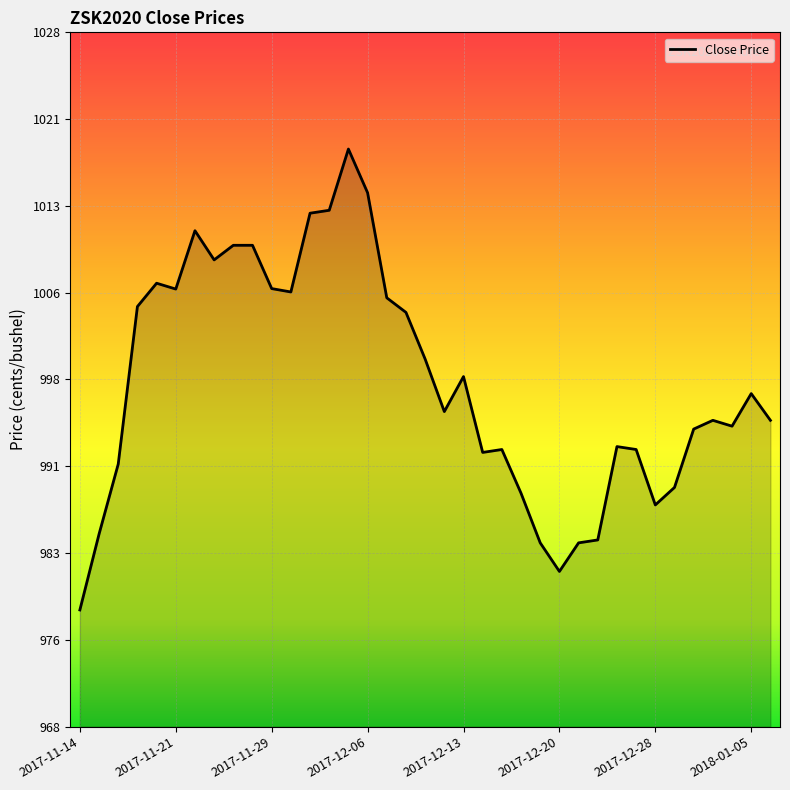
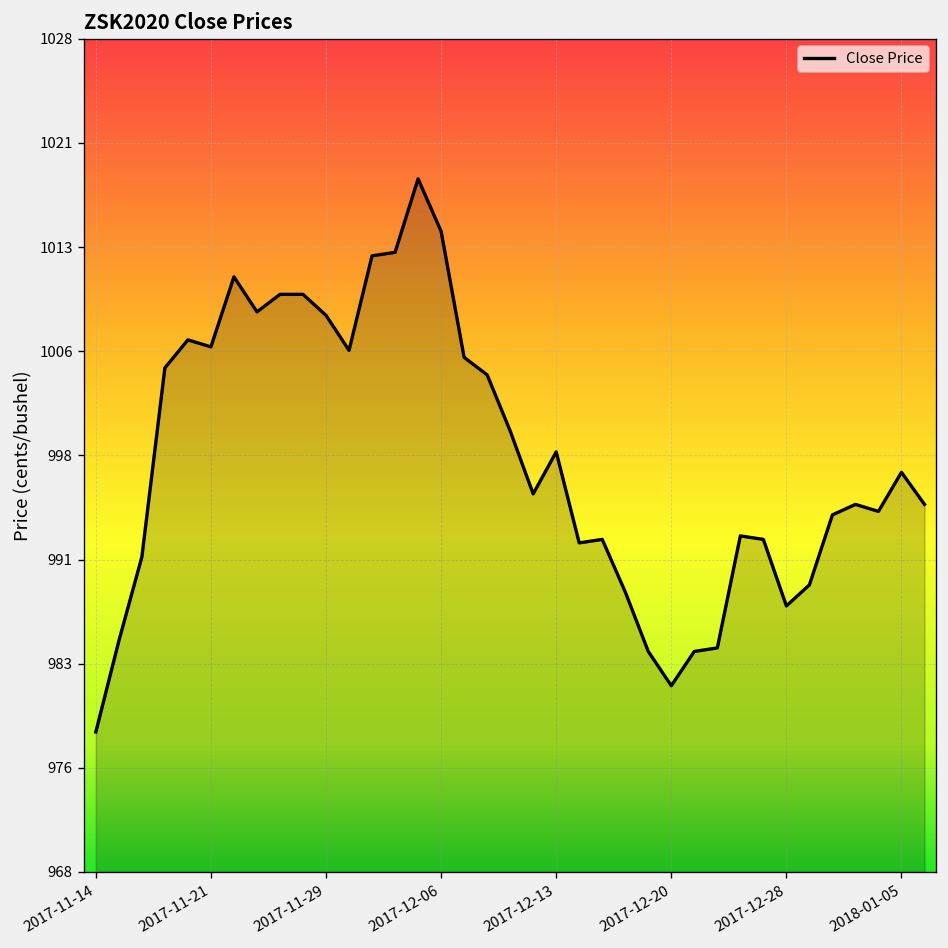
2017-11-29: 1006.0 -> 1008.3
